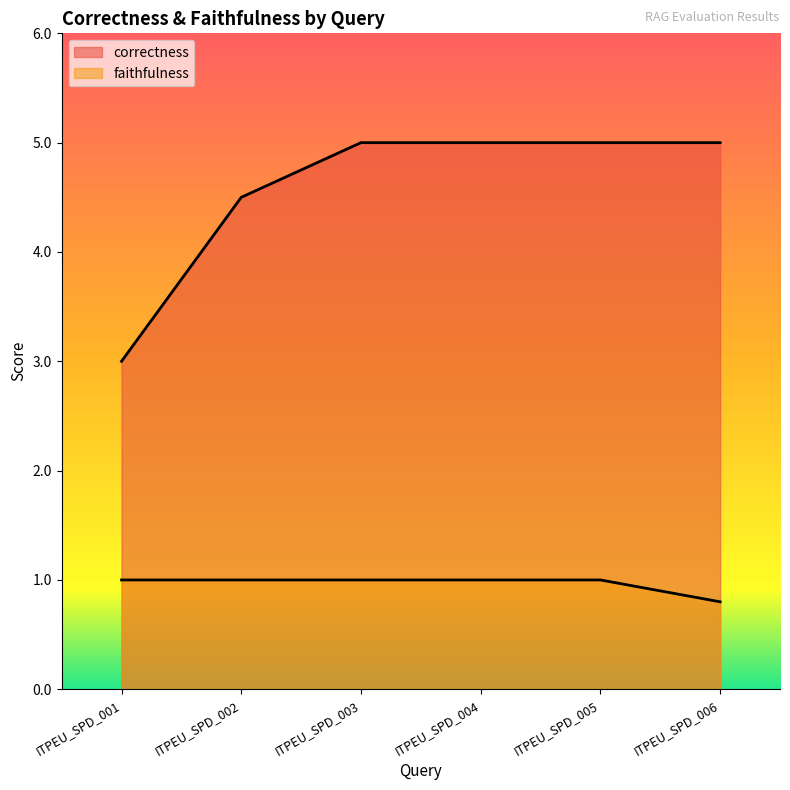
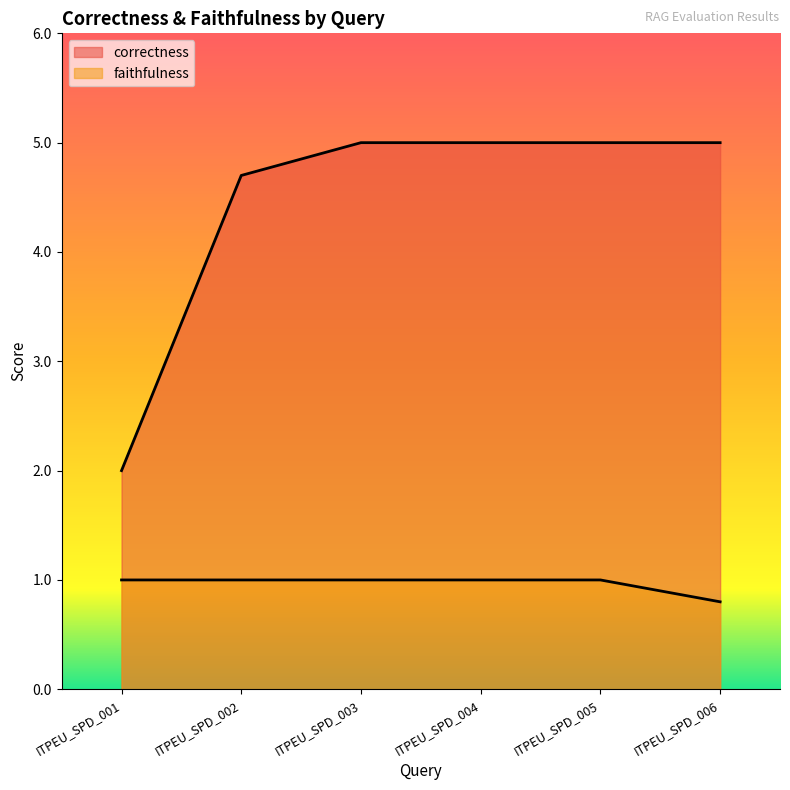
correctness, ITPEU_SPD_001: 3 -> 2
correctness, ITPEU_SPD_002: 4.5 -> 4.7
